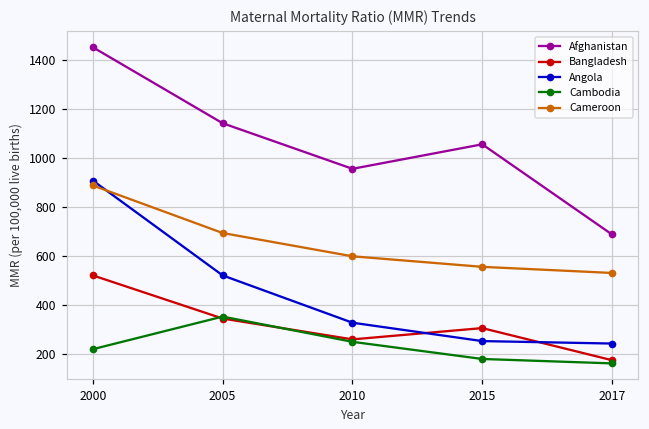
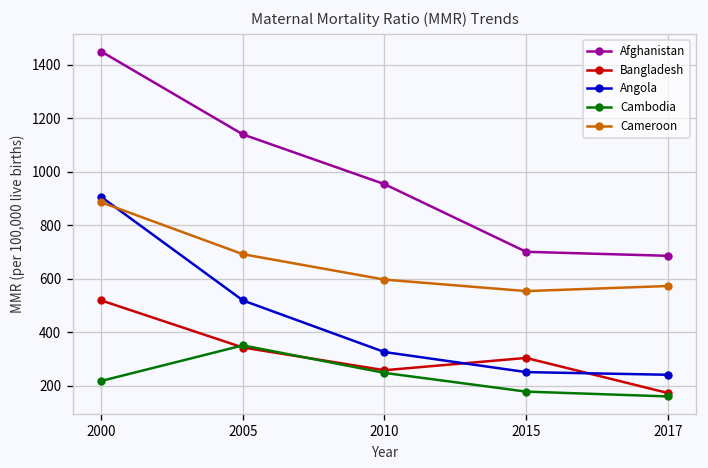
Afghanistan, 2015: 1050 -> 700
Cameroon, 2017: 530 -> 570
